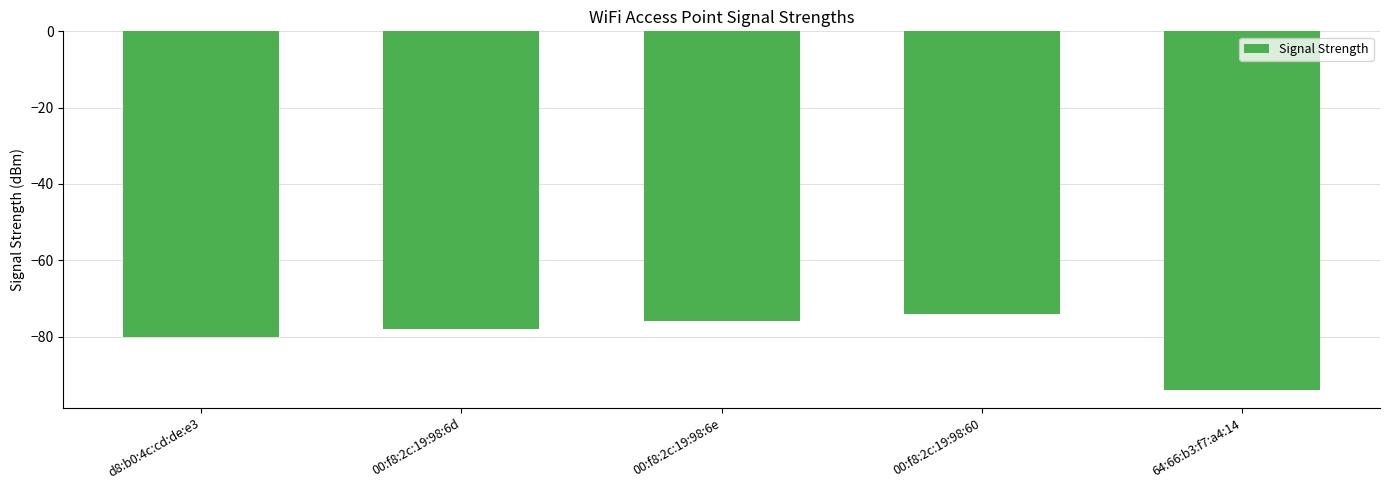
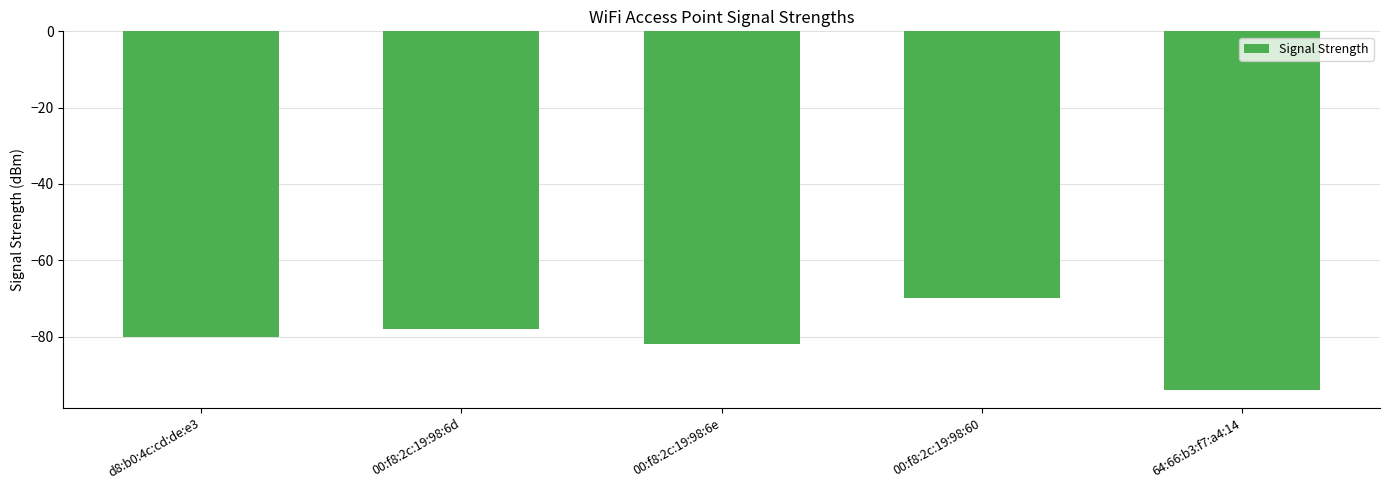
00:f8:2c:19:98:6e: -76 -> -82
00:f8:2c:19:98:60: -74 -> -70
